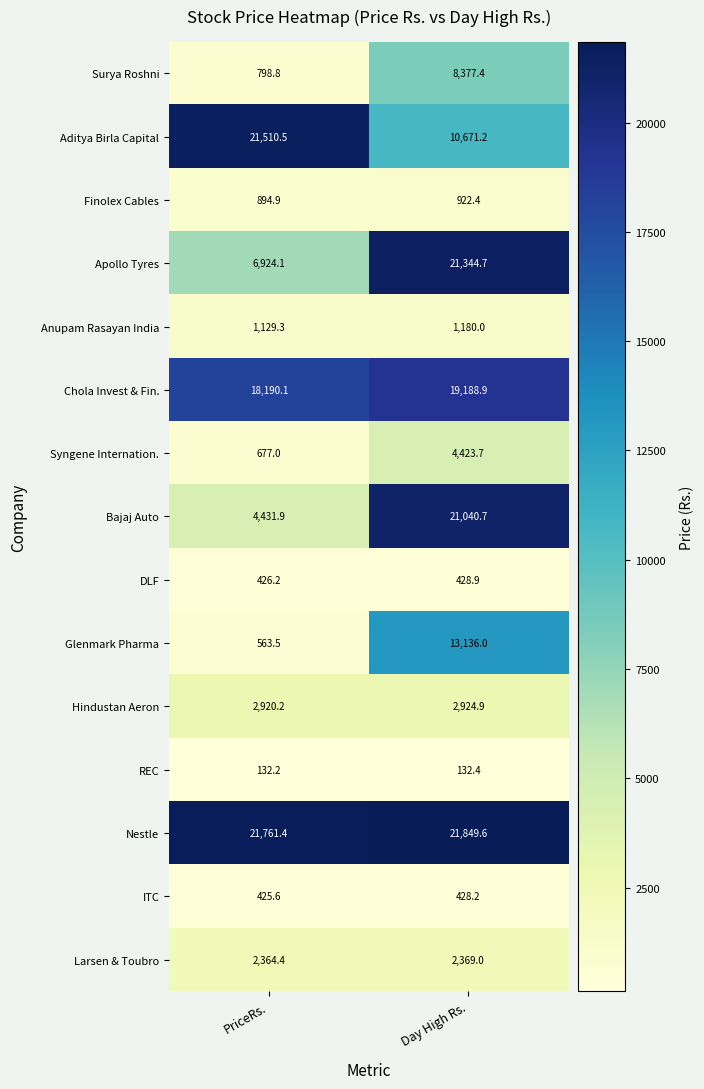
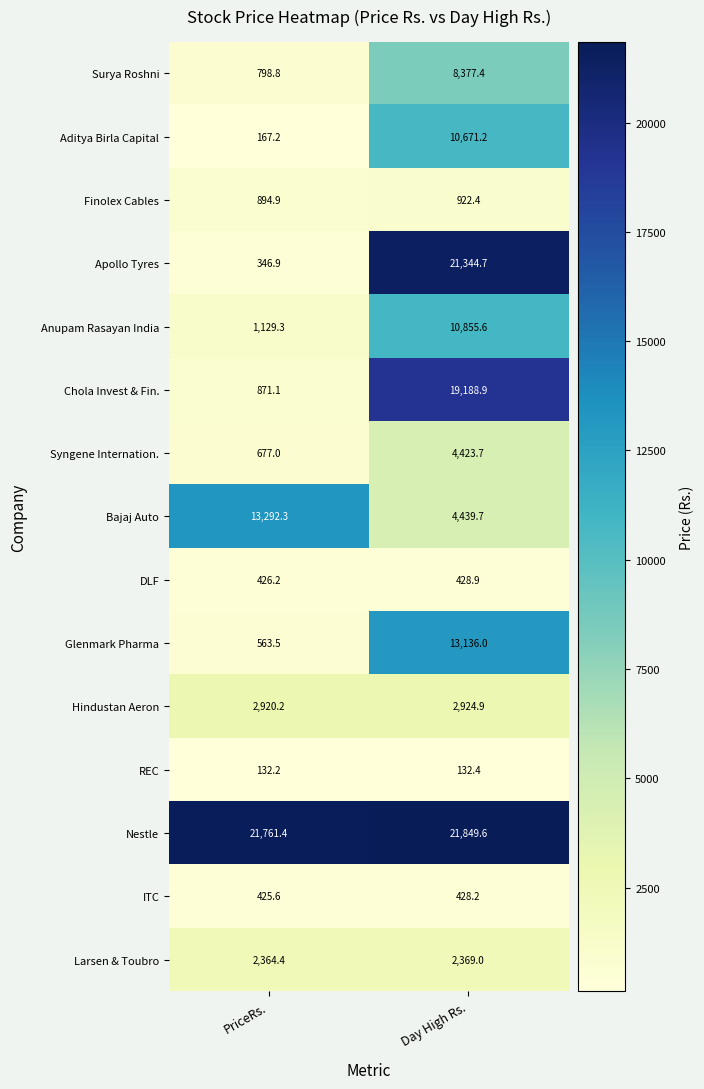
Aditya Birla Capital, PriceRs.: 21,510.5 -> 167.2
Apollo Tyres, PriceRs.: 6,924.1 -> 346.9
Anupam Rasayan India, Day High Rs.: 1,180.0 -> 10,855.6
Chola Invest & Fin., PriceRs.: 18,190.1 -> 871.1
Bajaj Auto, PriceRs.: 4,431.9 -> 13,292.3
Bajaj Auto, Day High Rs.: 21,040.7 -> 4,439.7
